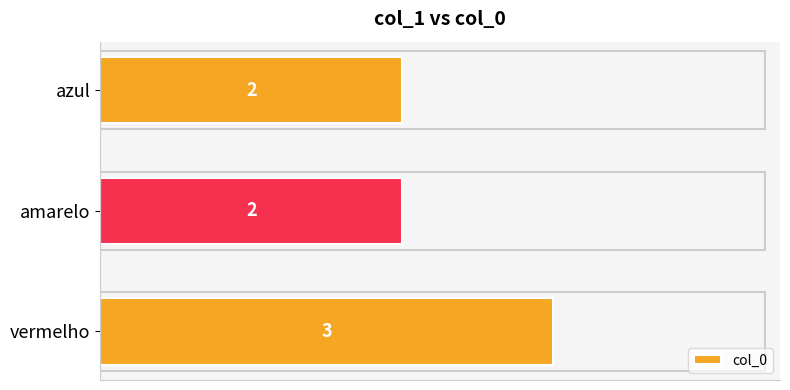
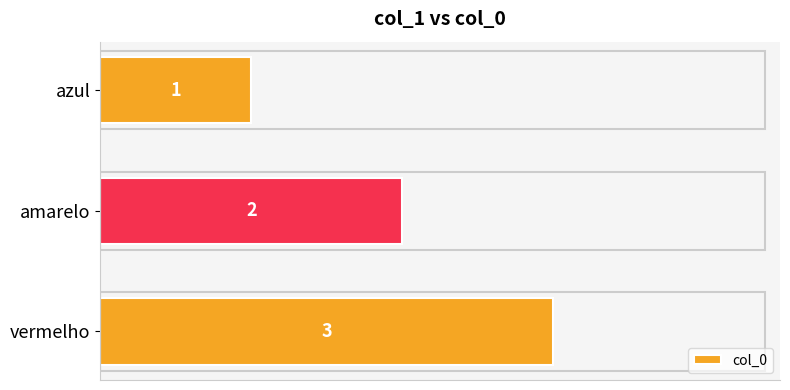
azul: 2 -> 1
